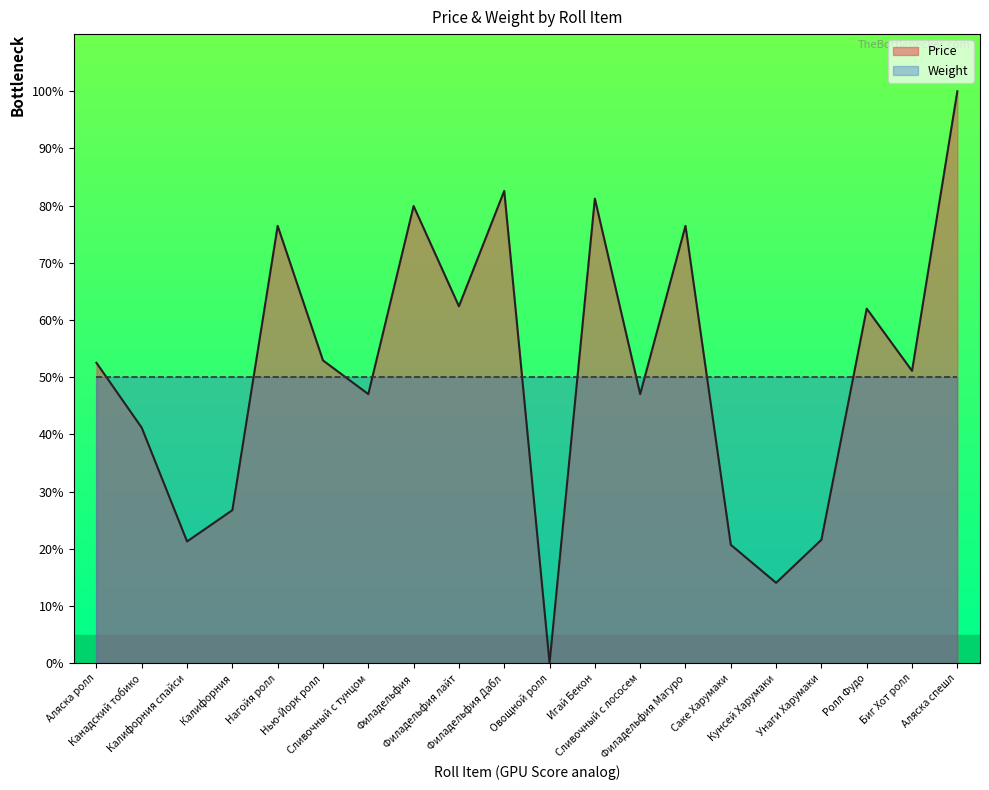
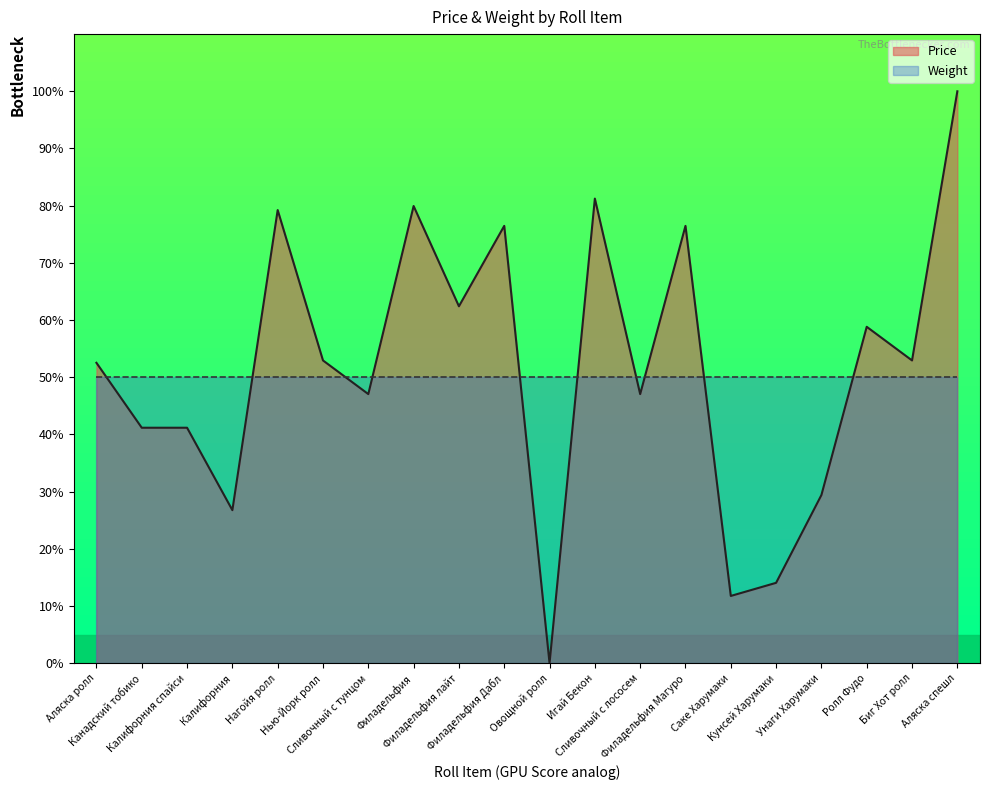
Price, Калифорния спайси: 21% -> 41%
Price, Нагойя ролл: 76% -> 79%
Price, Филадельфия Дабл: 83% -> 76%
Price, Саке Харумаки: 21% -> 12%
Price, Унаги Харумаки: 22% -> 29%
Price, Ролл Фудо: 62% -> 59%
Price, Биг Хот ролл: 51% -> 53%
